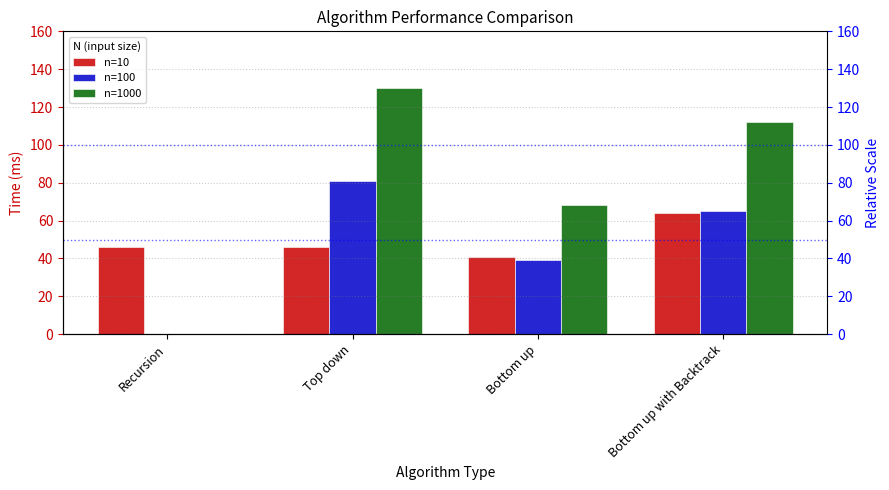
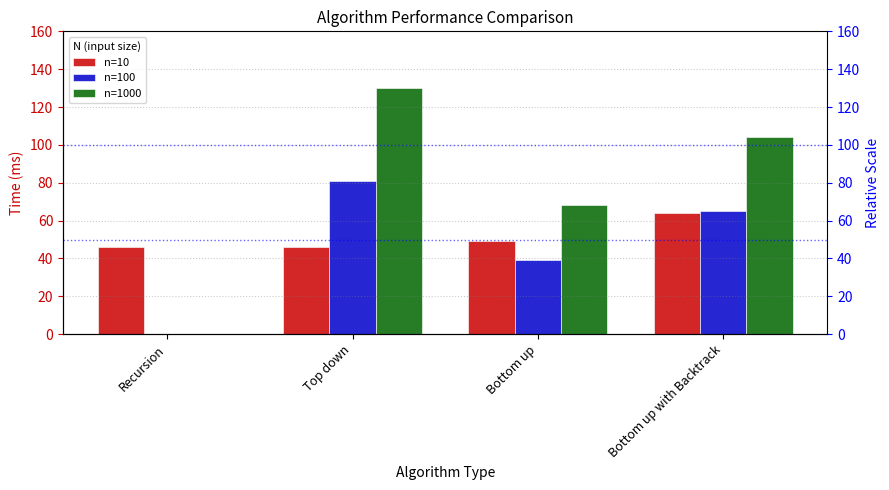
n=10, Bottom up: 41 -> 49
n=1000, Bottom up with Backtrack: 112 -> 104
